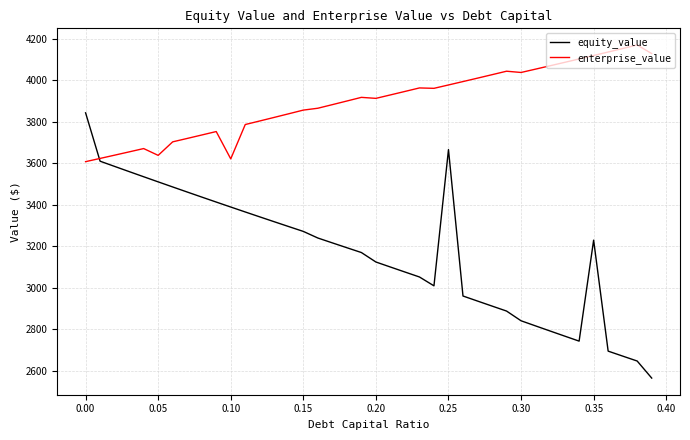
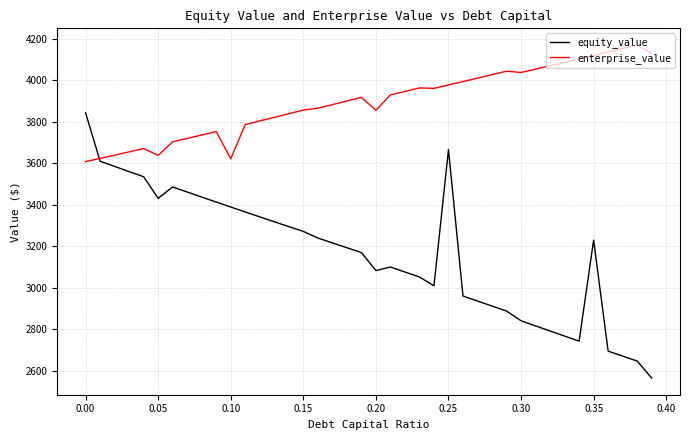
equity_value, 0.05: 3510 -> 3430
equity_value, 0.20: 3120 -> 3080
enterprise_value, 0.20: 3910 -> 3860
